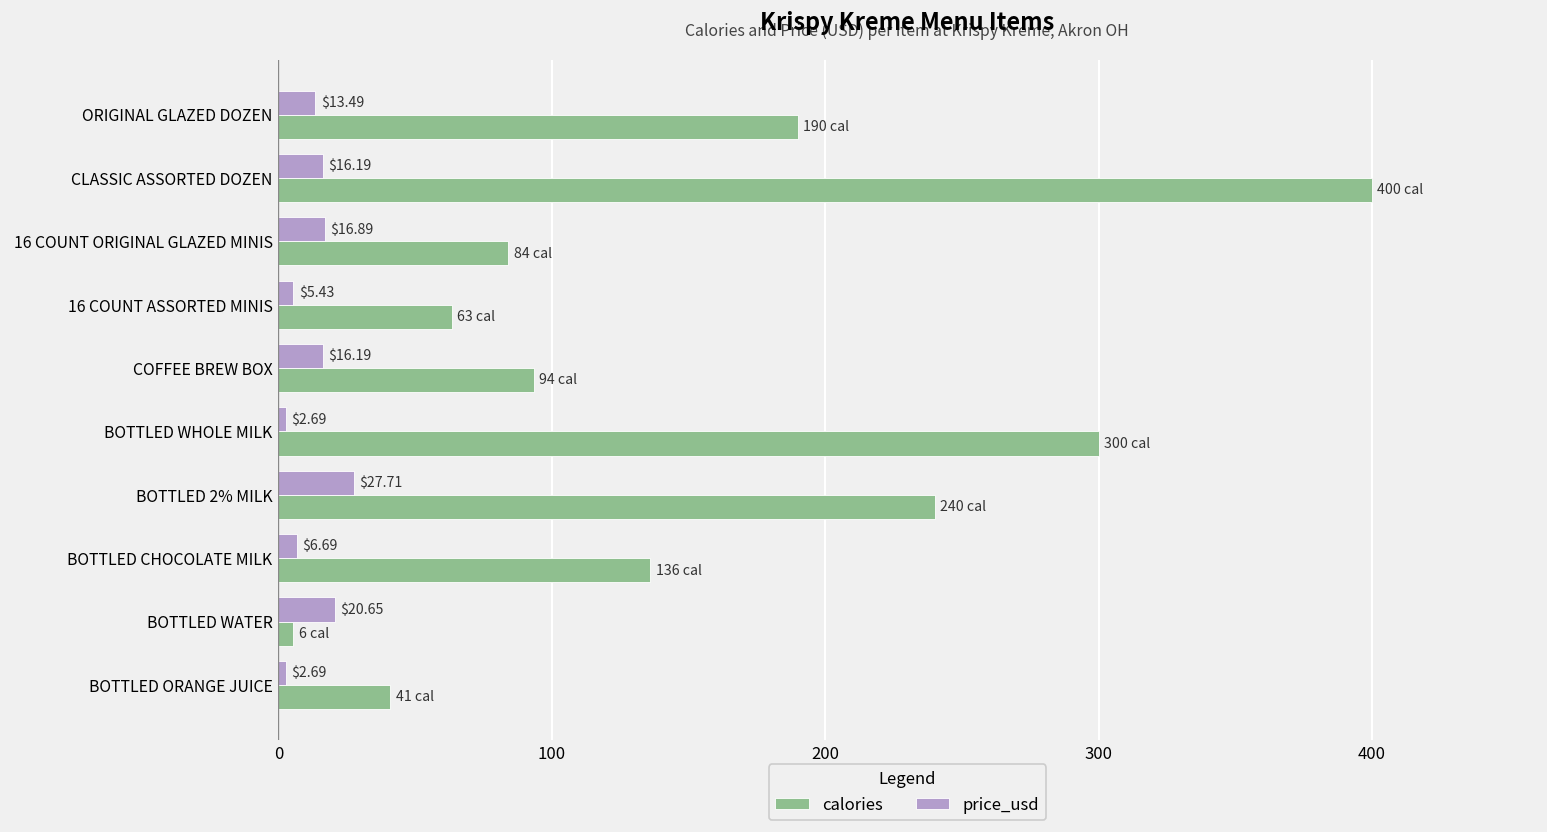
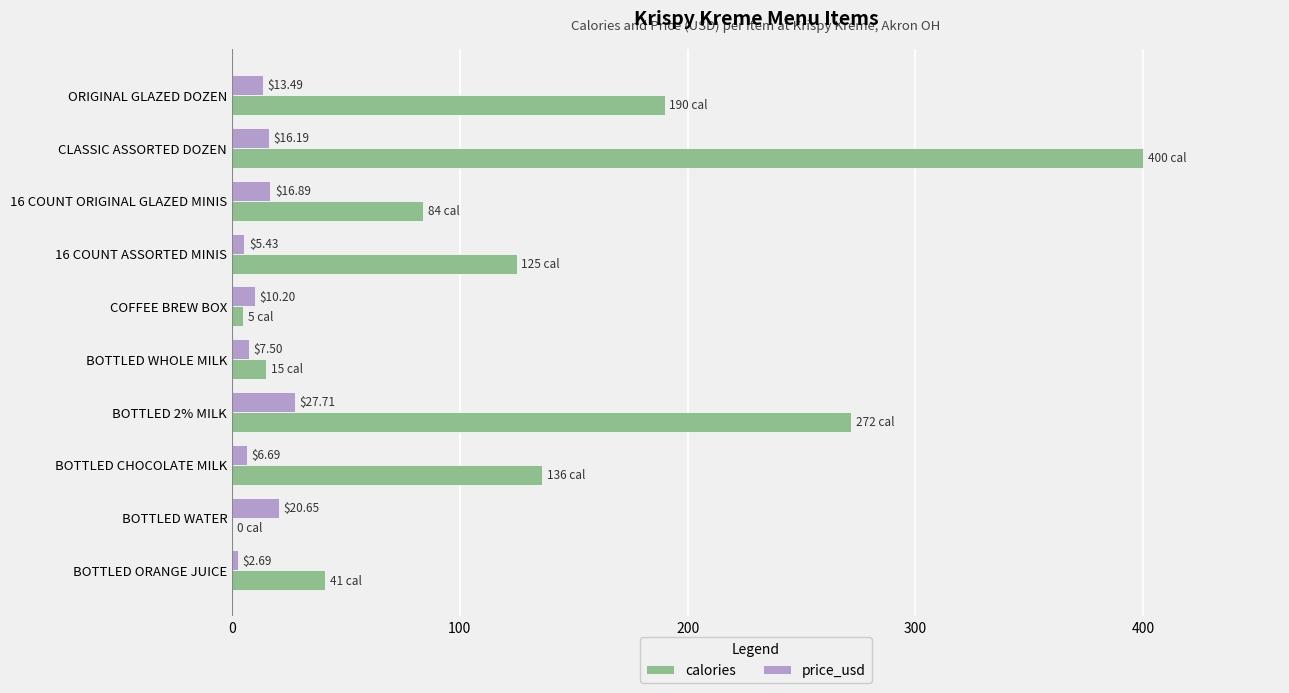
calories, 16 COUNT ASSORTED MINIS: 63 -> 125
price_usd, COFFEE BREW BOX: $16.19 -> $10.20
calories, COFFEE BREW BOX: 94 -> 5
price_usd, BOTTLED WHOLE MILK: $2.69 -> $7.50
calories, BOTTLED WHOLE MILK: 300 -> 15
calories, BOTTLED 2% MILK: 240 -> 272
calories, BOTTLED WATER: 6 -> 0
